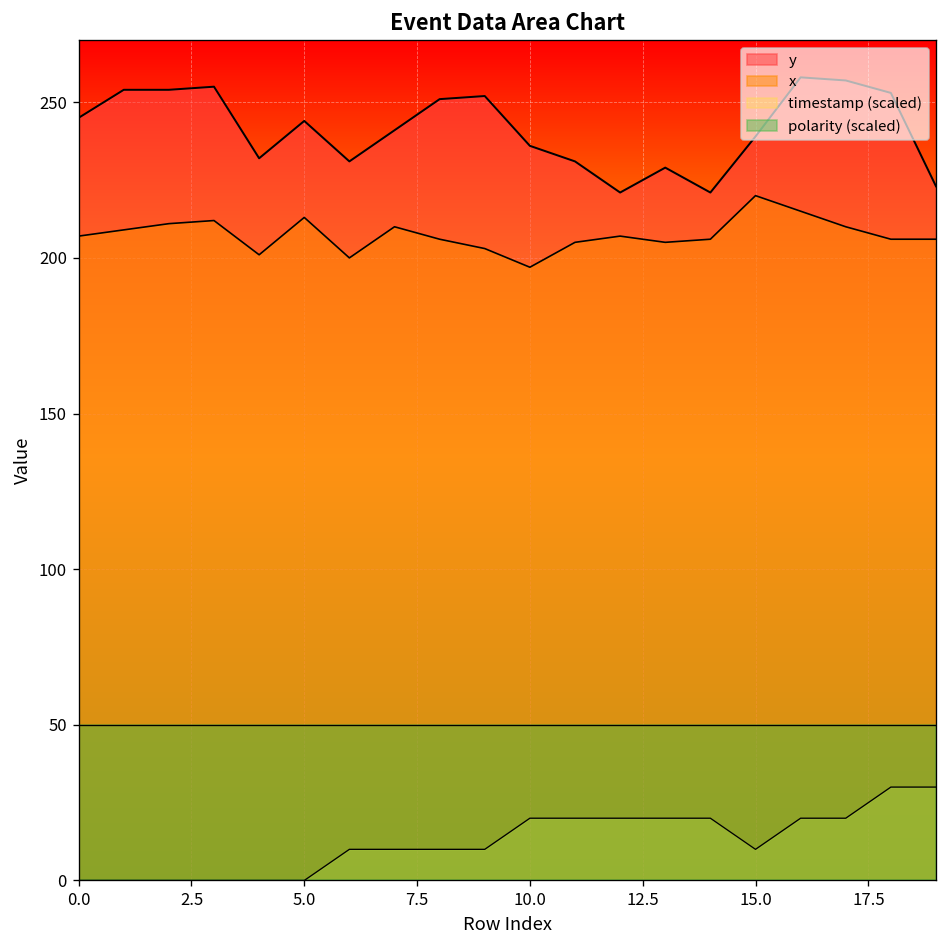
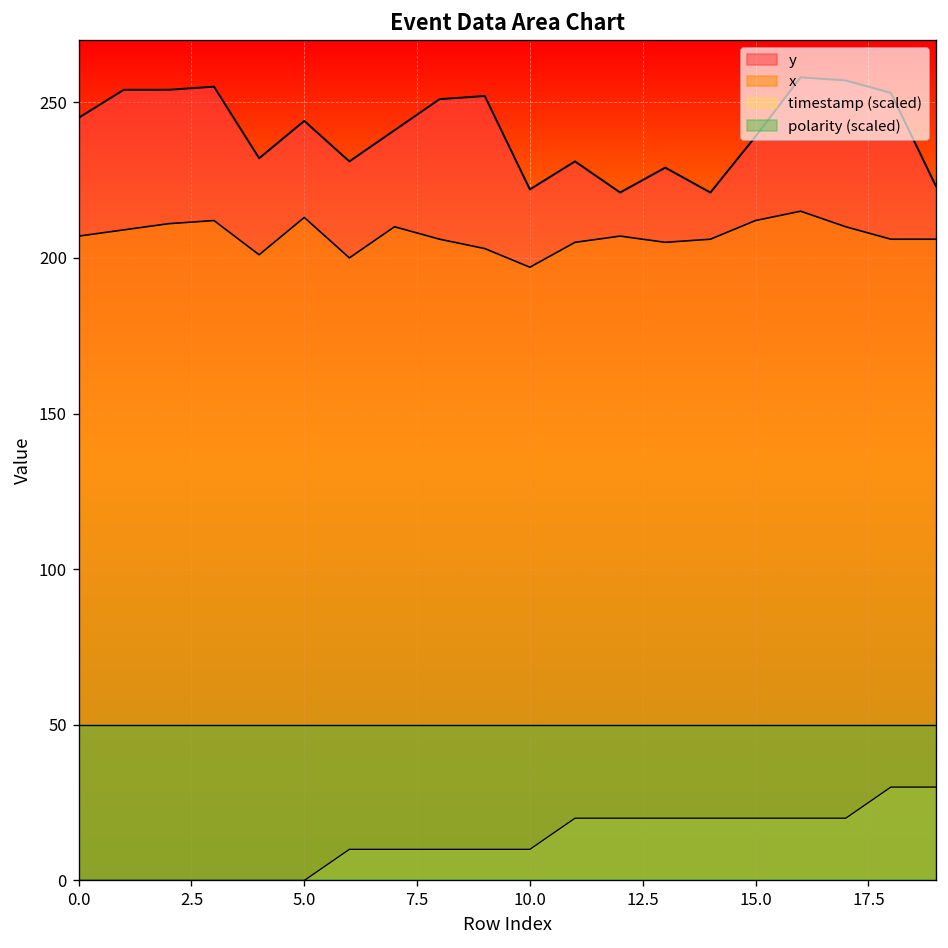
y, 10.0: 236 -> 222
timestamp (scaled), 10.0: 20 -> 10
x, 15.0: 220 -> 212
timestamp (scaled), 15.0: 10 -> 20
